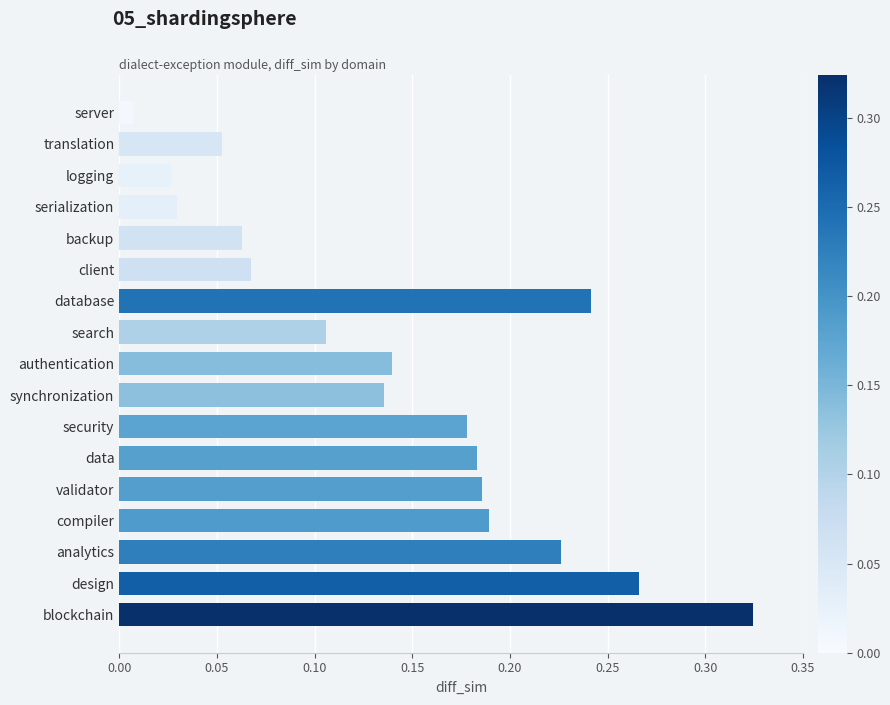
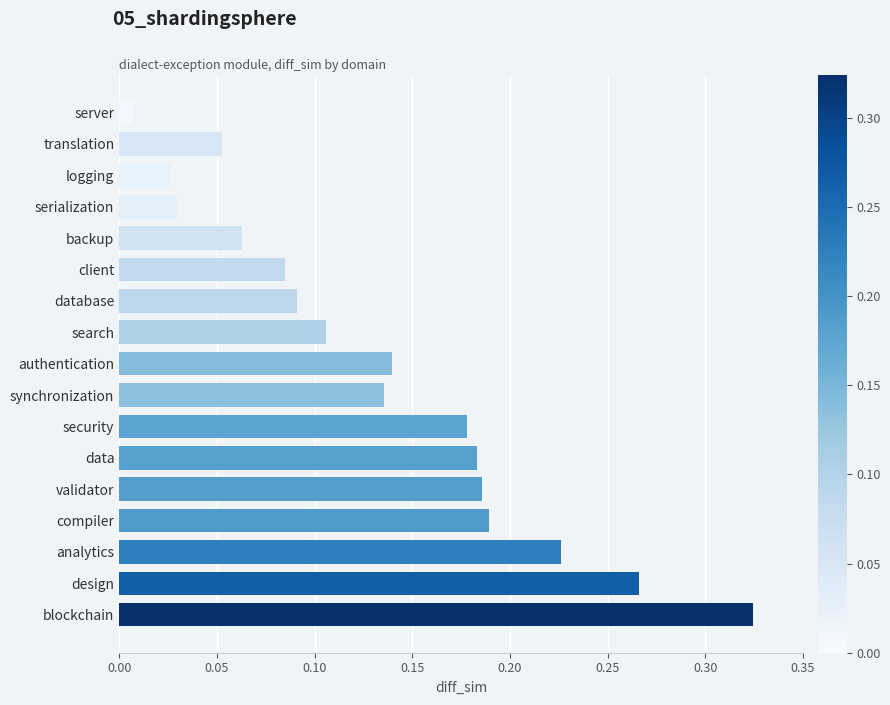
client: 0.068 -> 0.085
database: 0.241 -> 0.091
